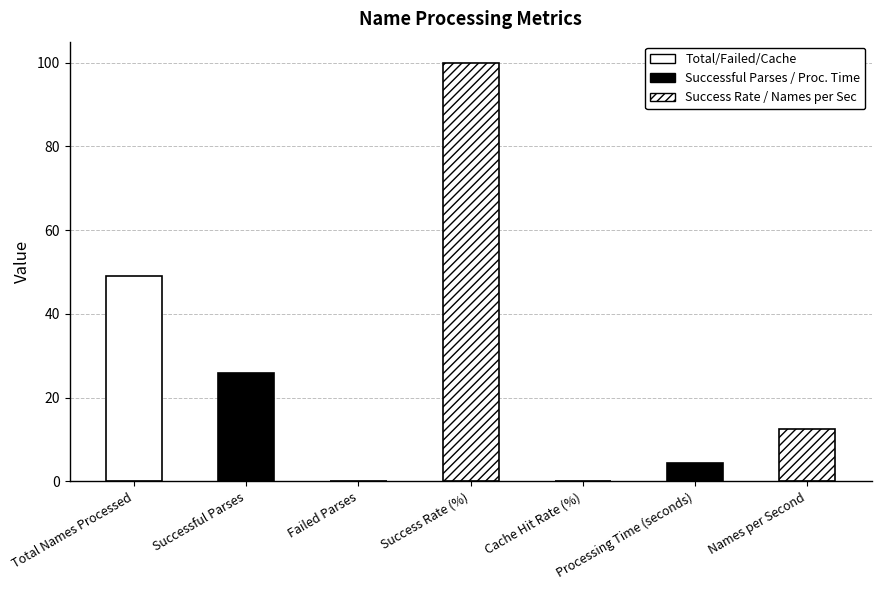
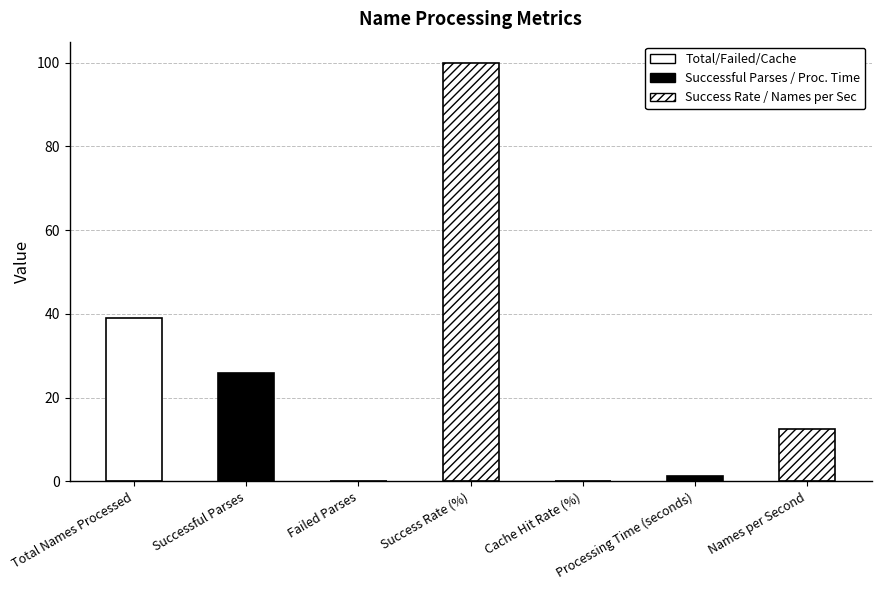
Total Names Processed: 49 -> 39
Processing Time (seconds): 4 -> 1
